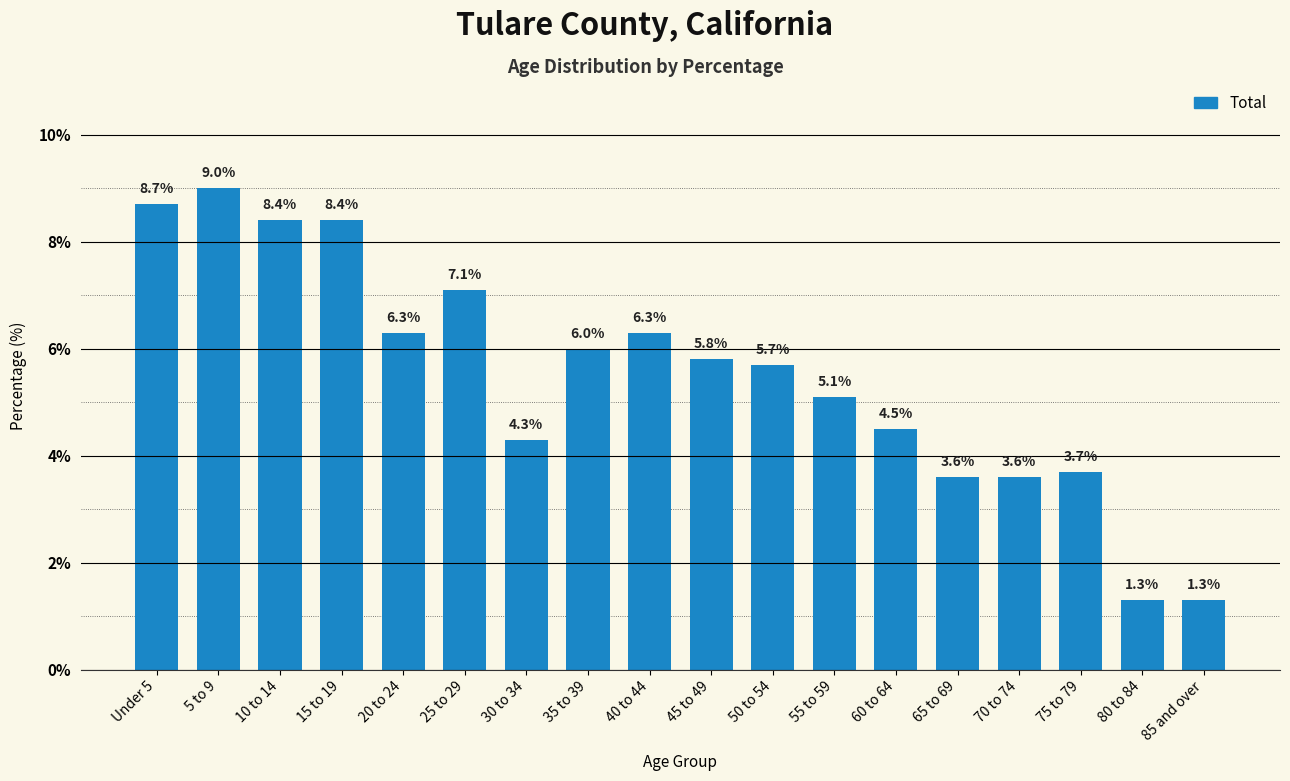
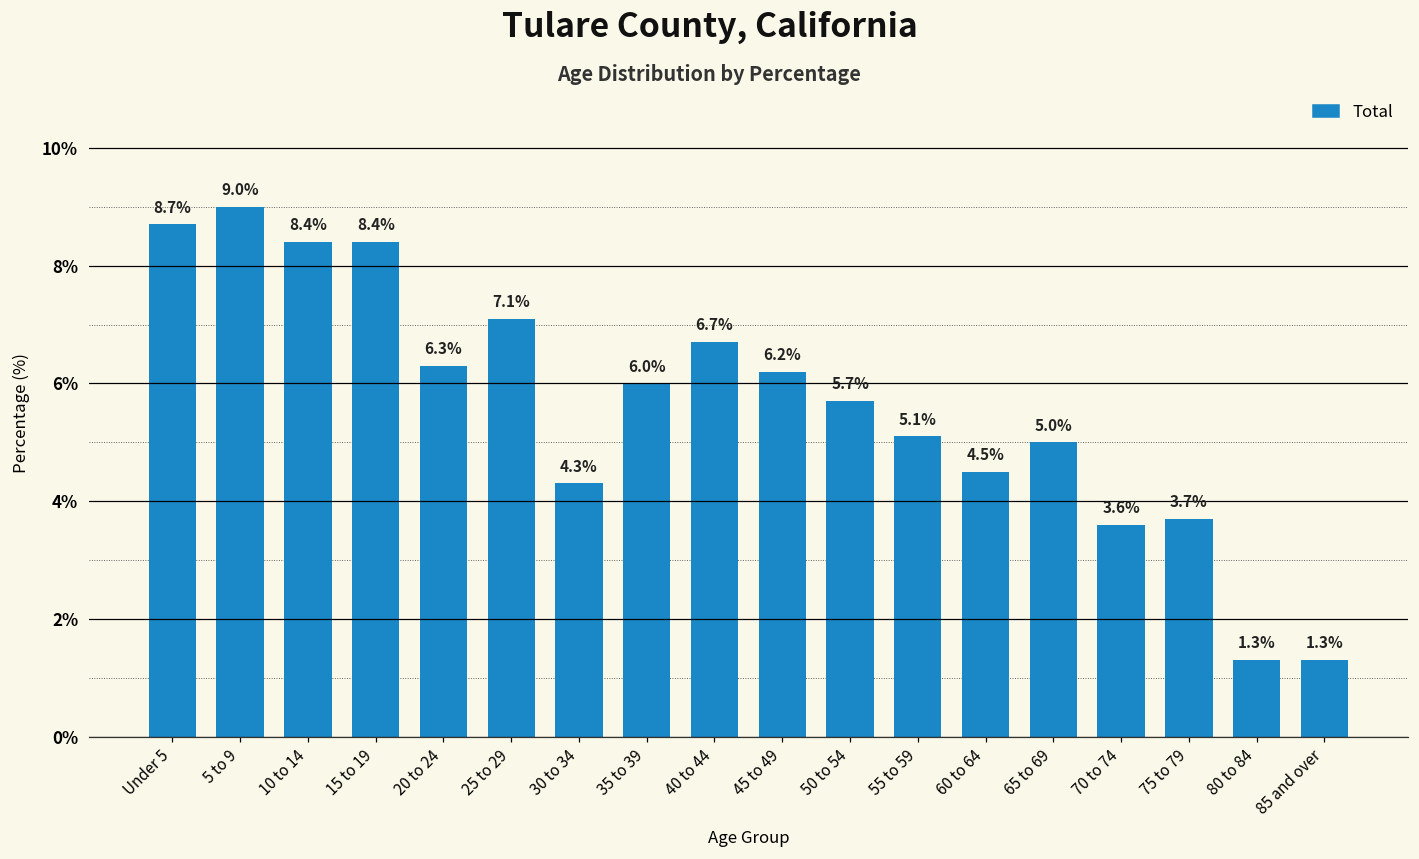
40 to 44: 6.3% -> 6.7%
45 to 49: 5.8% -> 6.2%
65 to 69: 3.6% -> 5.0%
